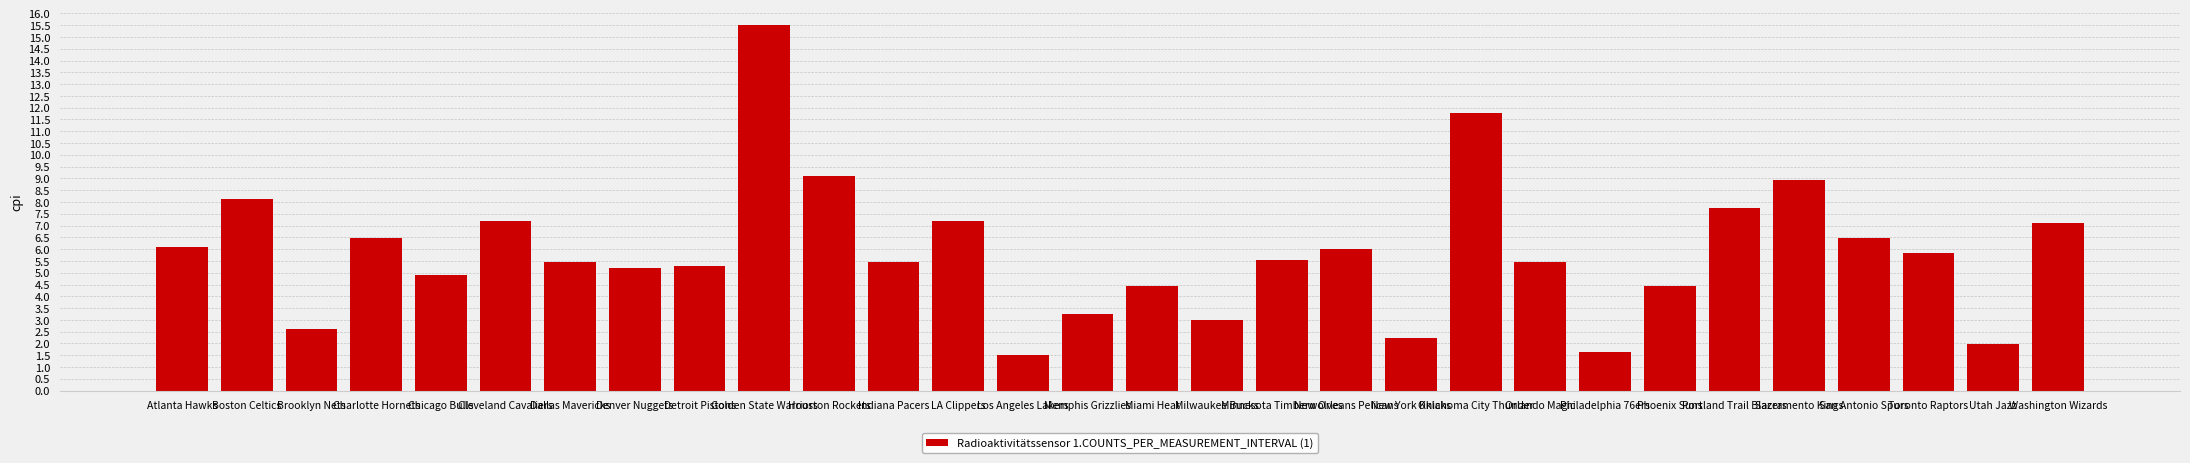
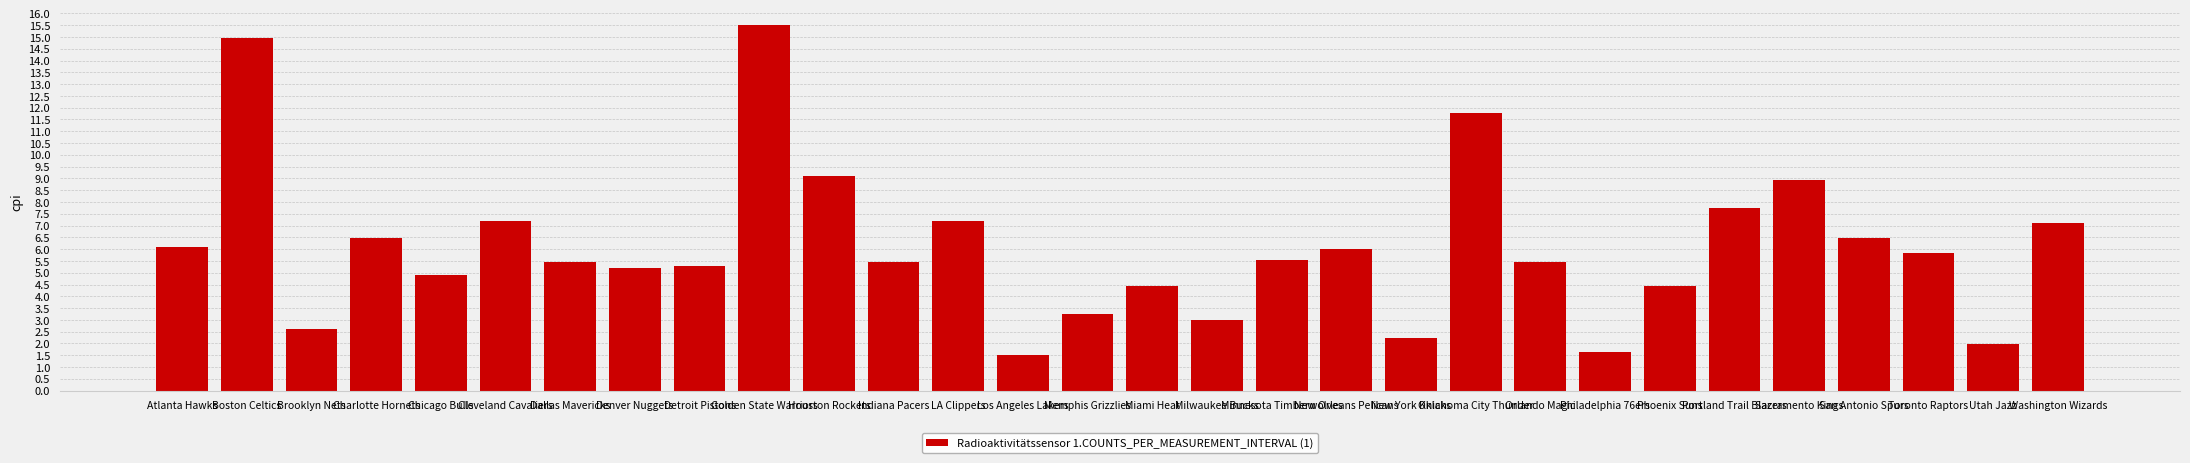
Boston Celtics: 8.1 -> 14.9
